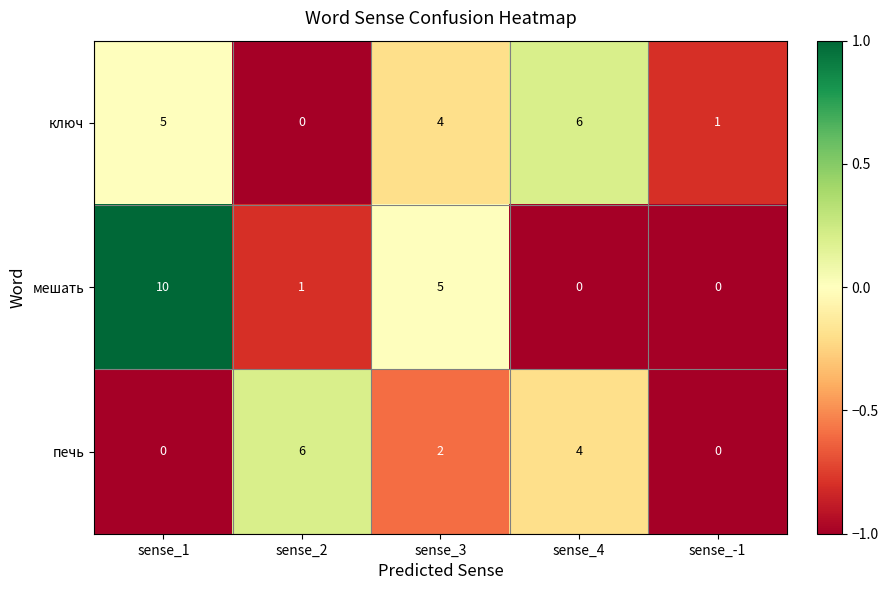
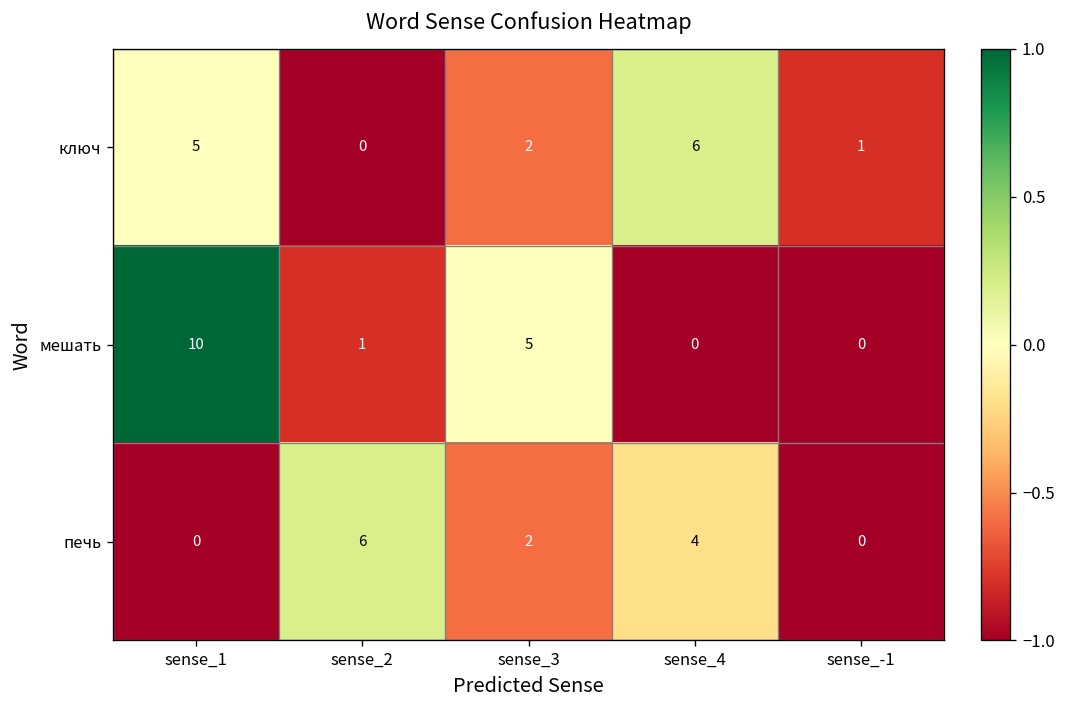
ключ, sense_3: 4 -> 2
